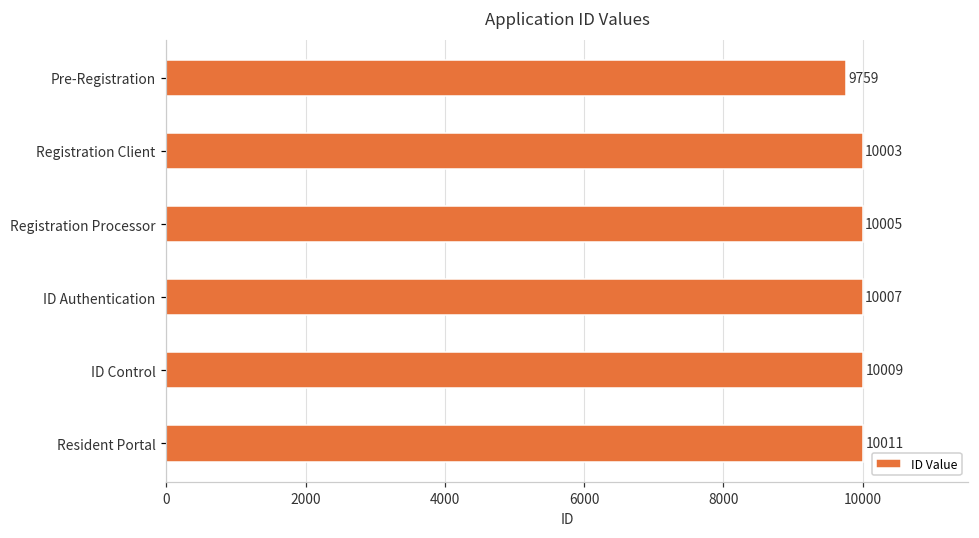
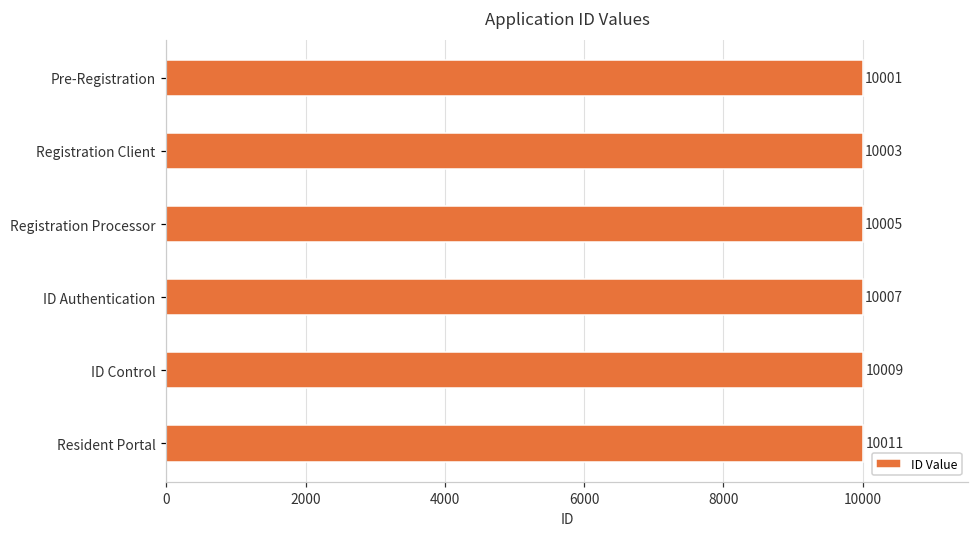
Pre-Registration: 9759 -> 10001
